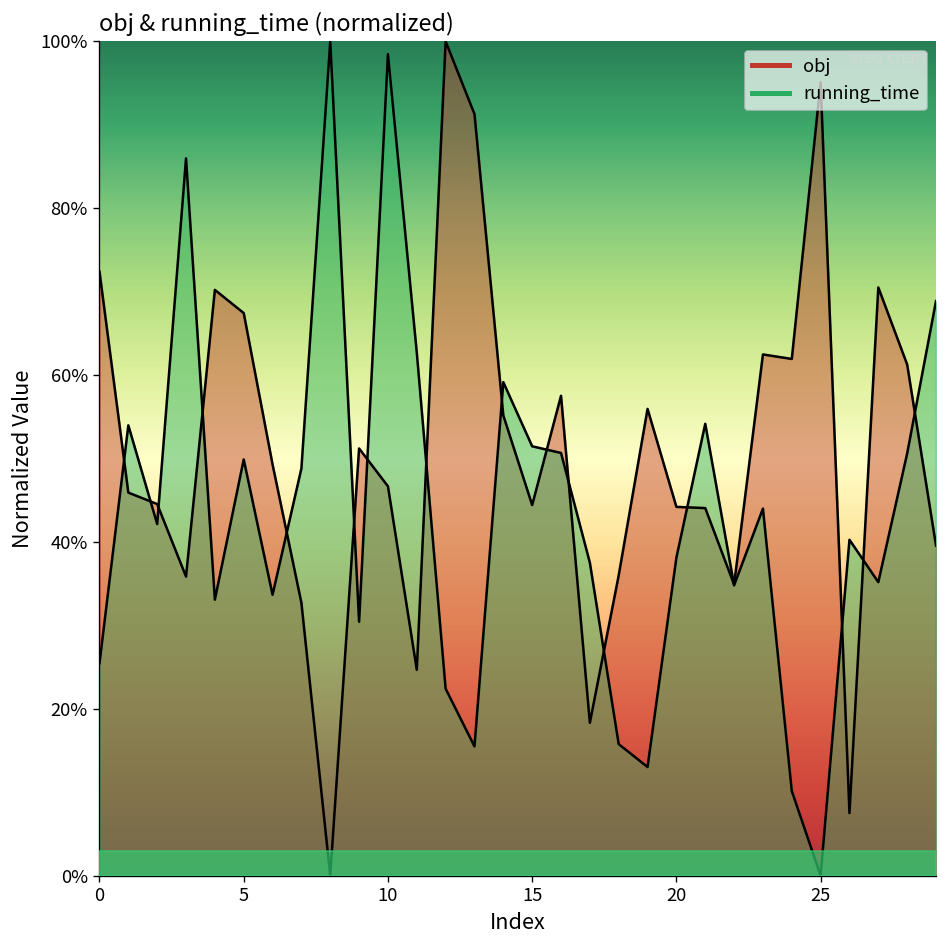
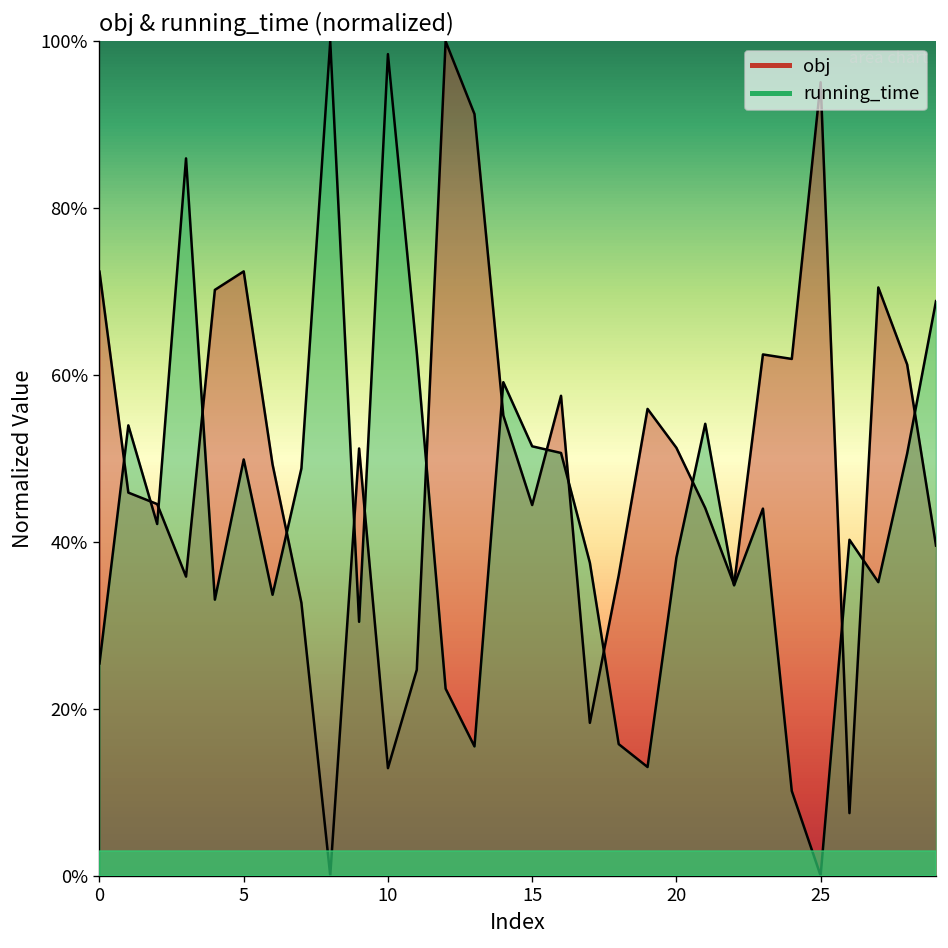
obj, 5: 67% -> 72%
obj, 10: 47% -> 13%
obj, 20: 44% -> 51%
